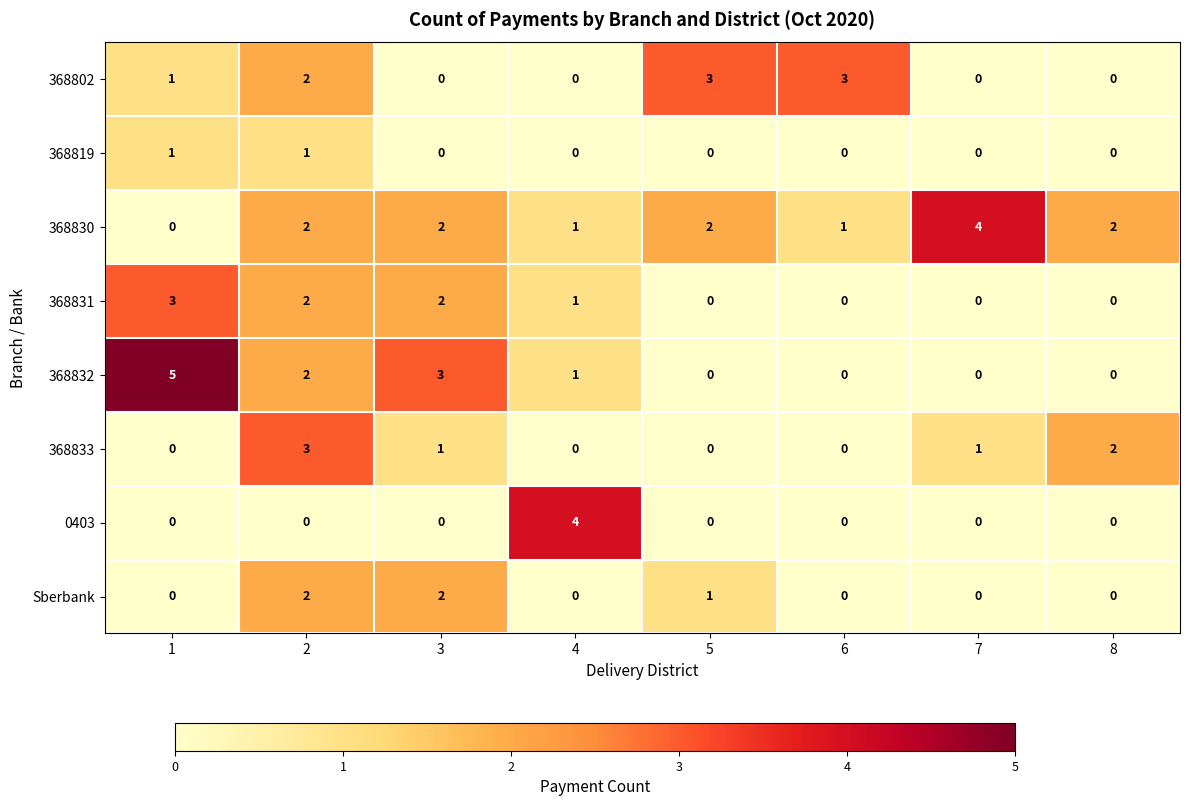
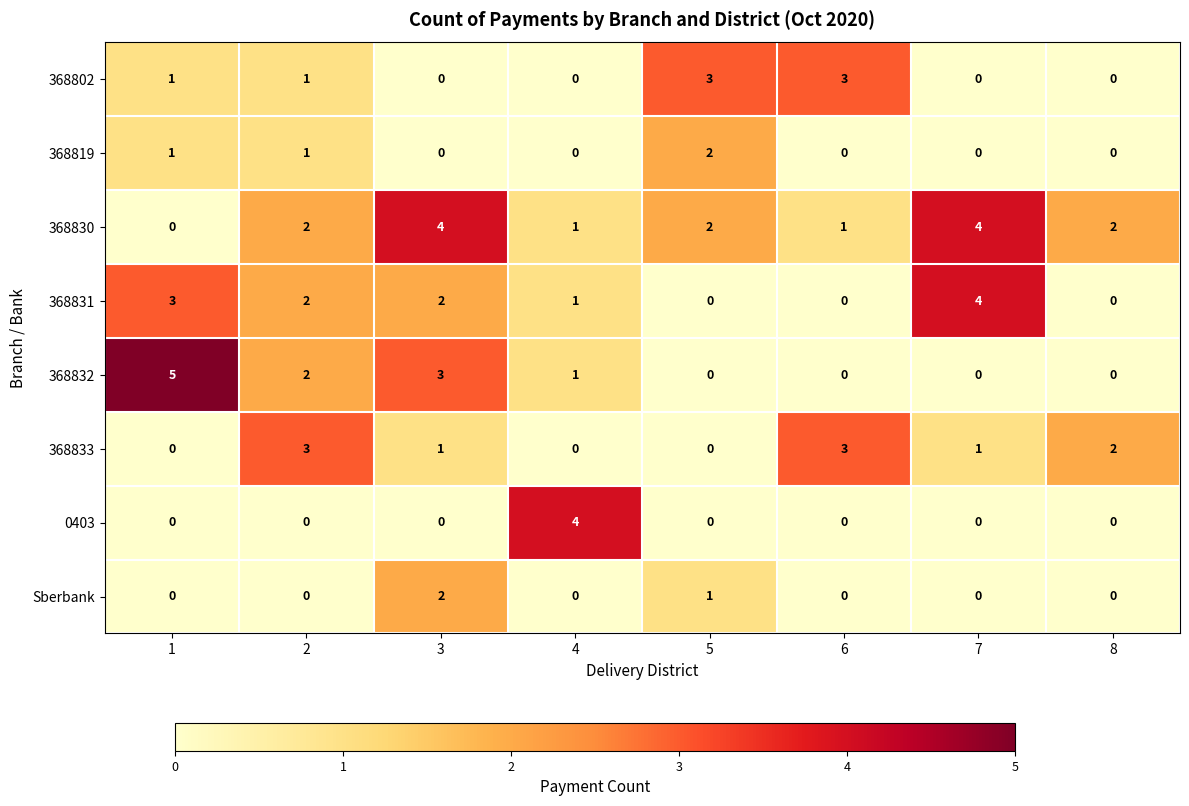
368802, 2: 2 -> 1
368819, 5: 0 -> 2
368830, 3: 2 -> 4
368831, 7: 0 -> 4
368833, 6: 0 -> 3
Sberbank, 2: 2 -> 0
